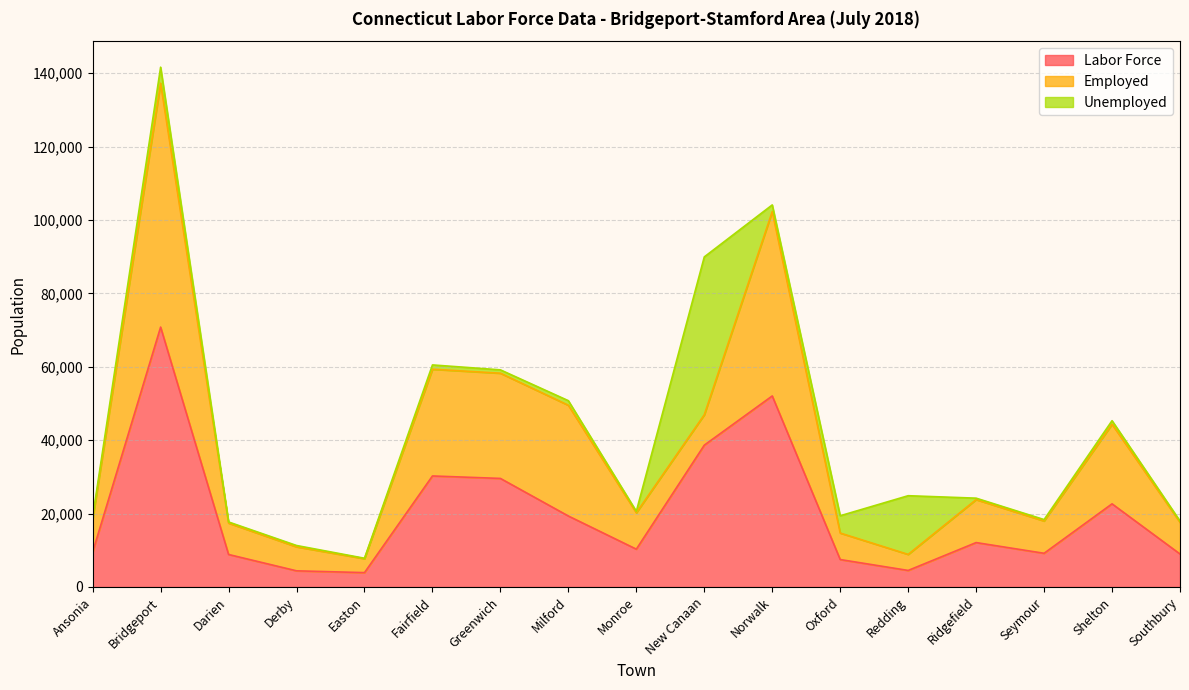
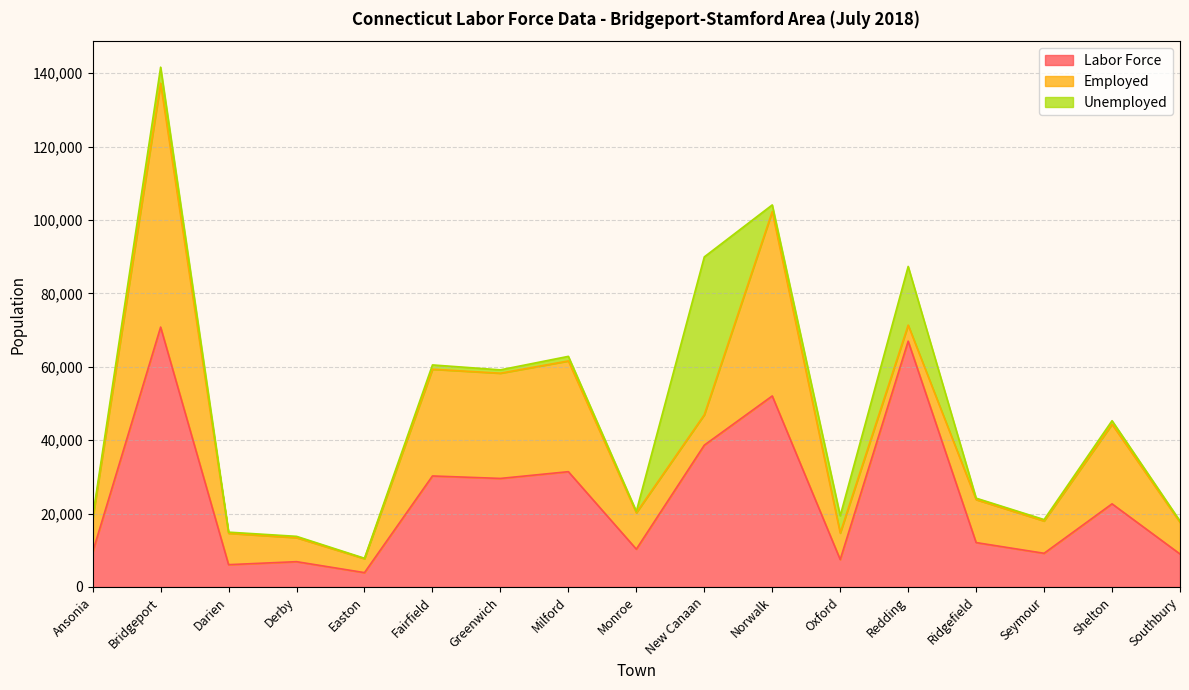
Labor Force, Darien: 9,000 -> 6,000
Labor Force, Derby: 4,000 -> 7,000
Labor Force, Milford: 19,000 -> 31,000
Labor Force, Redding: 5,000 -> 67,000
